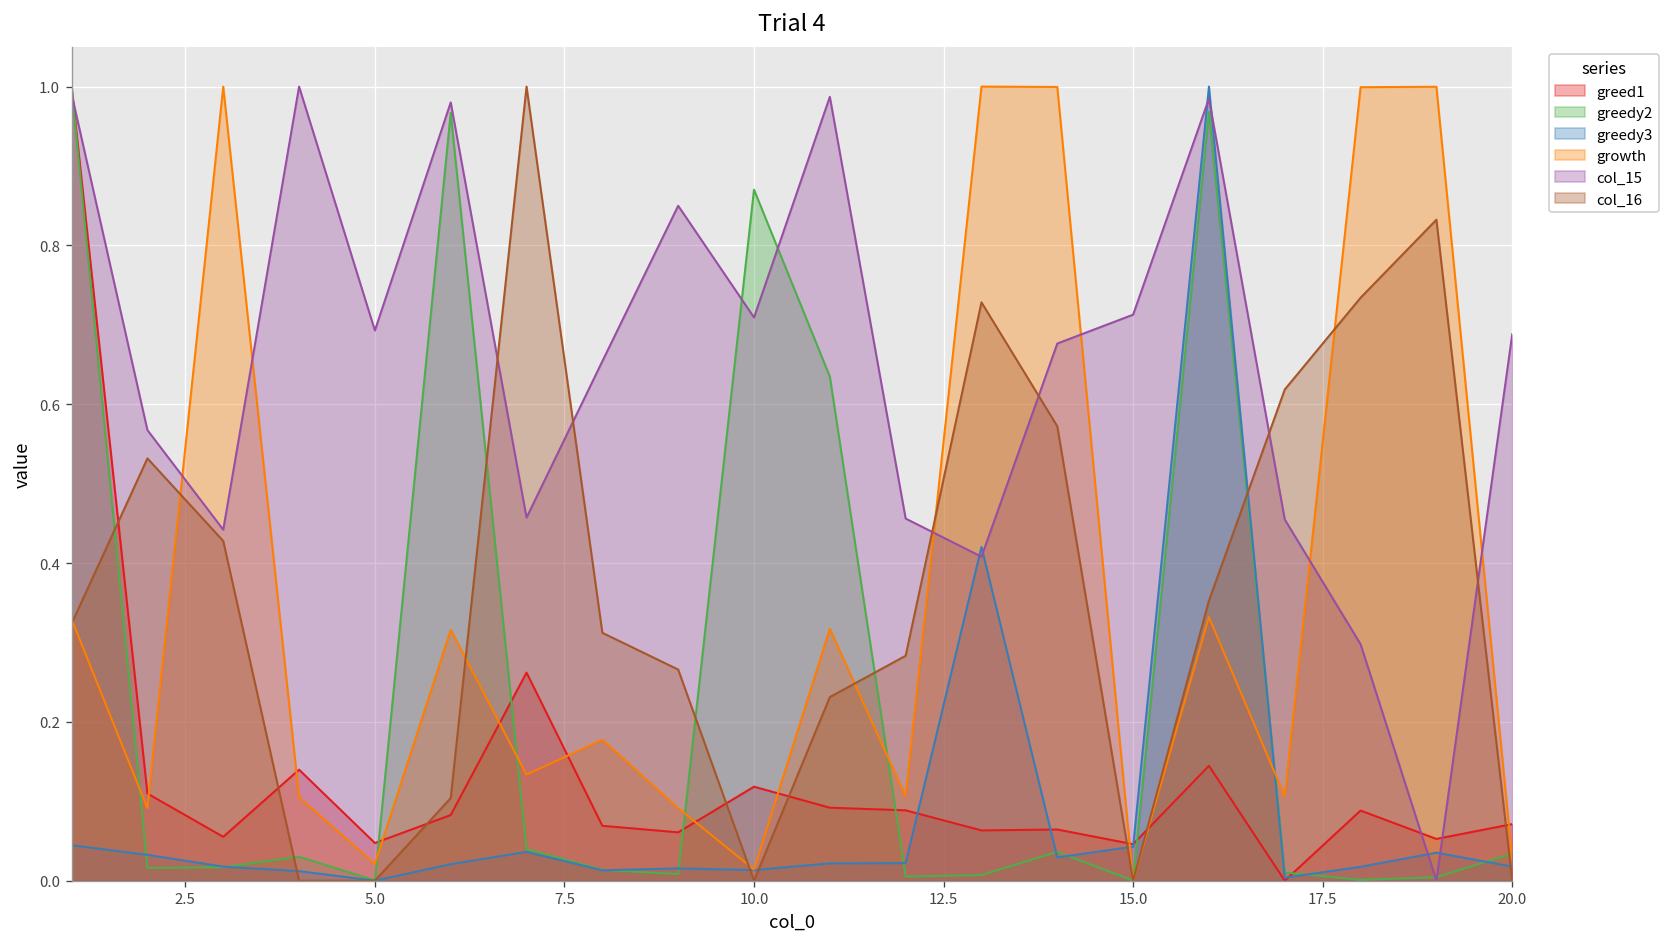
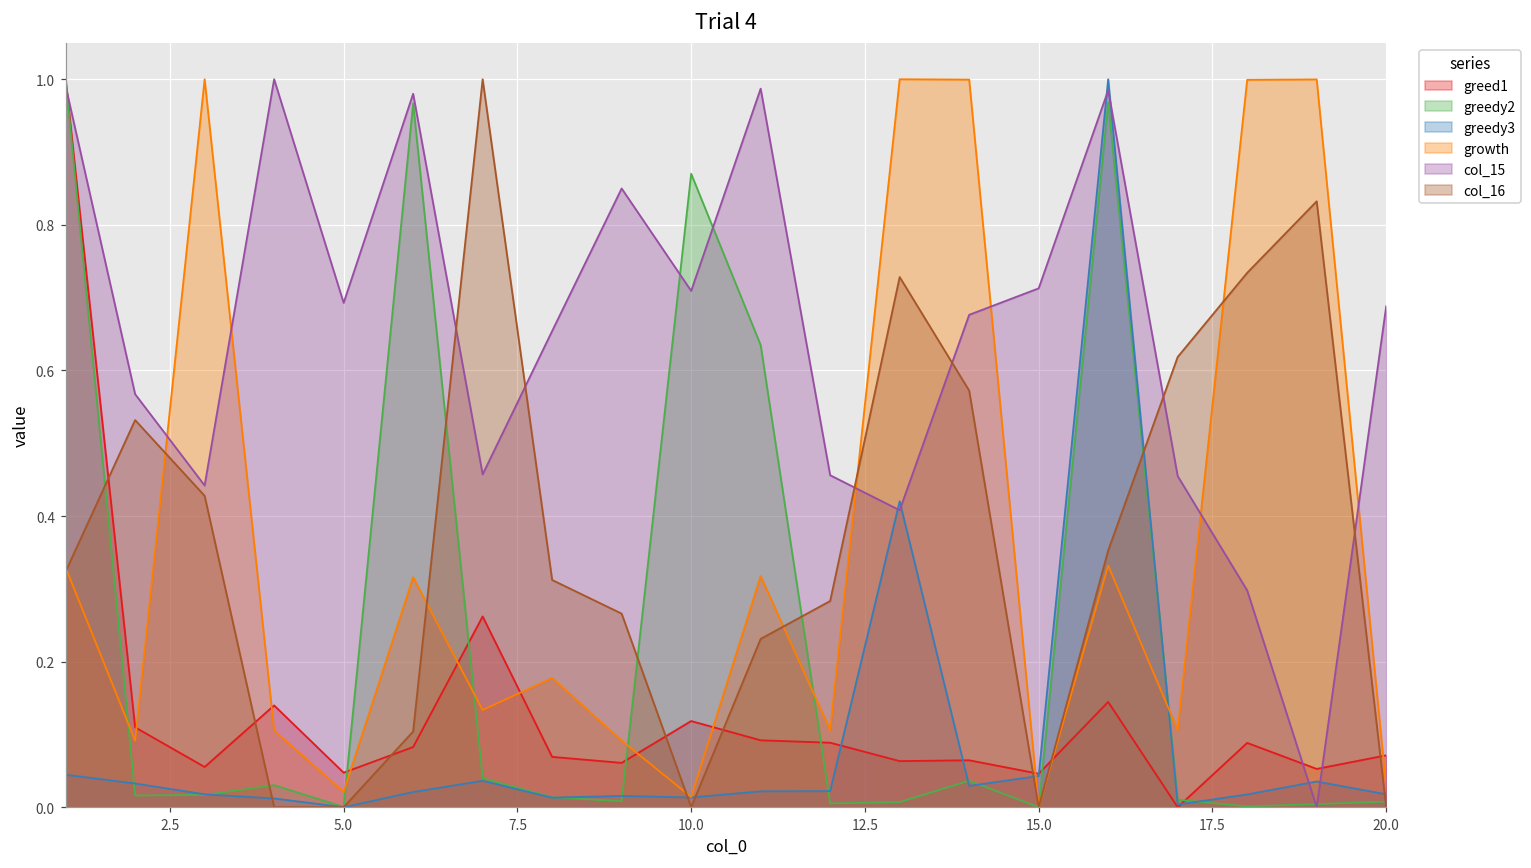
greedy2, 20.0: 0.03 -> 0.01
